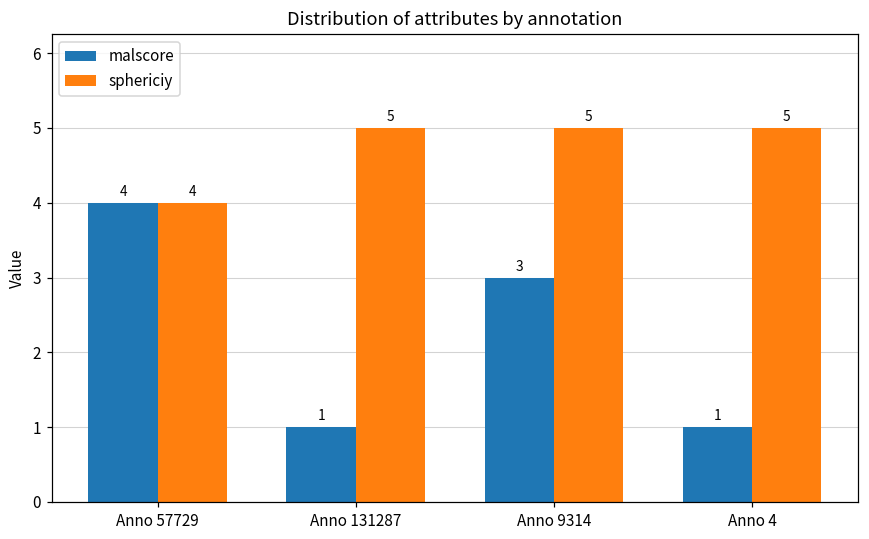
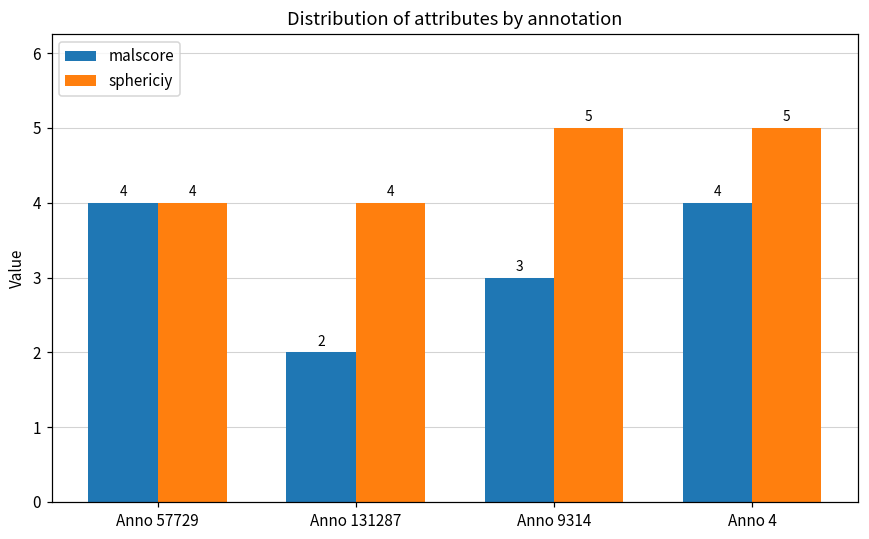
malscore, Anno 131287: 1 -> 2
sphericiy, Anno 131287: 5 -> 4
malscore, Anno 4: 1 -> 4
